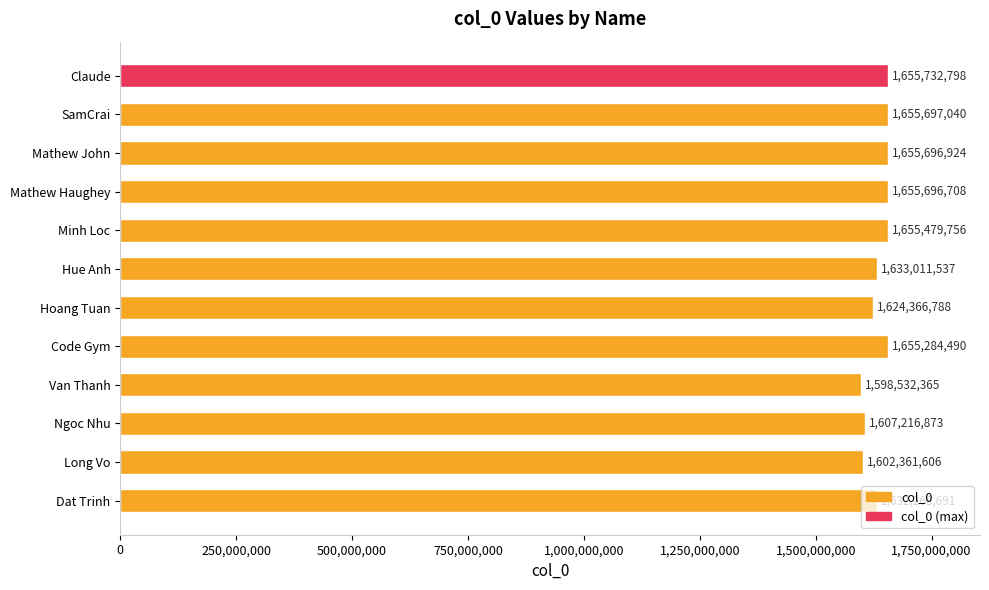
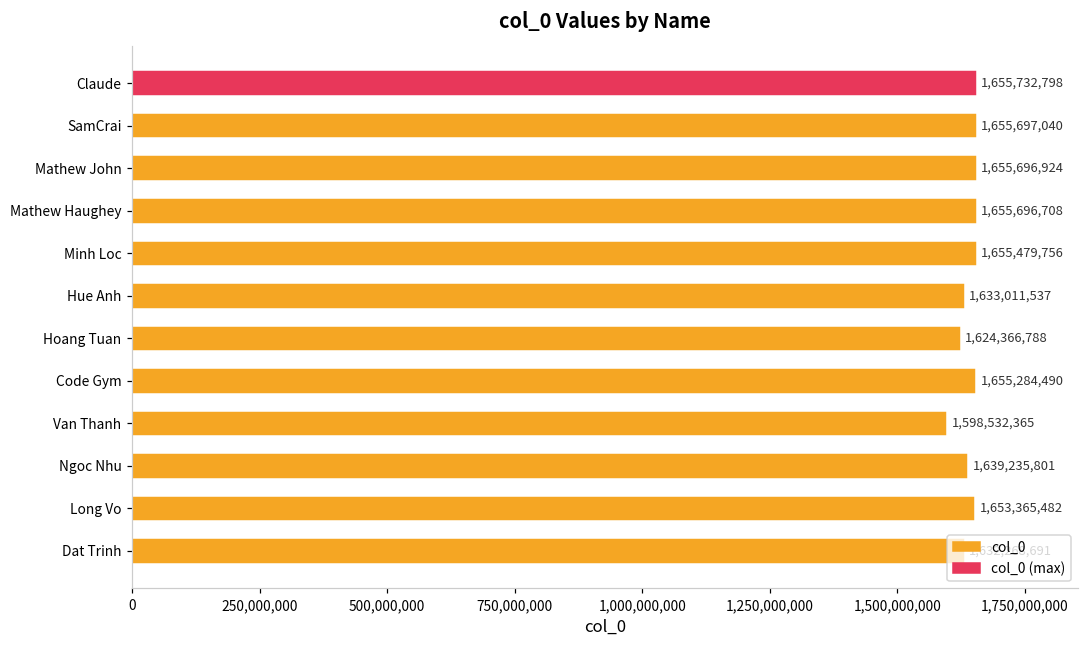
Ngoc Nhu: 1,607,216,873 -> 1,639,235,801
Long Vo: 1,602,361,606 -> 1,653,365,482
